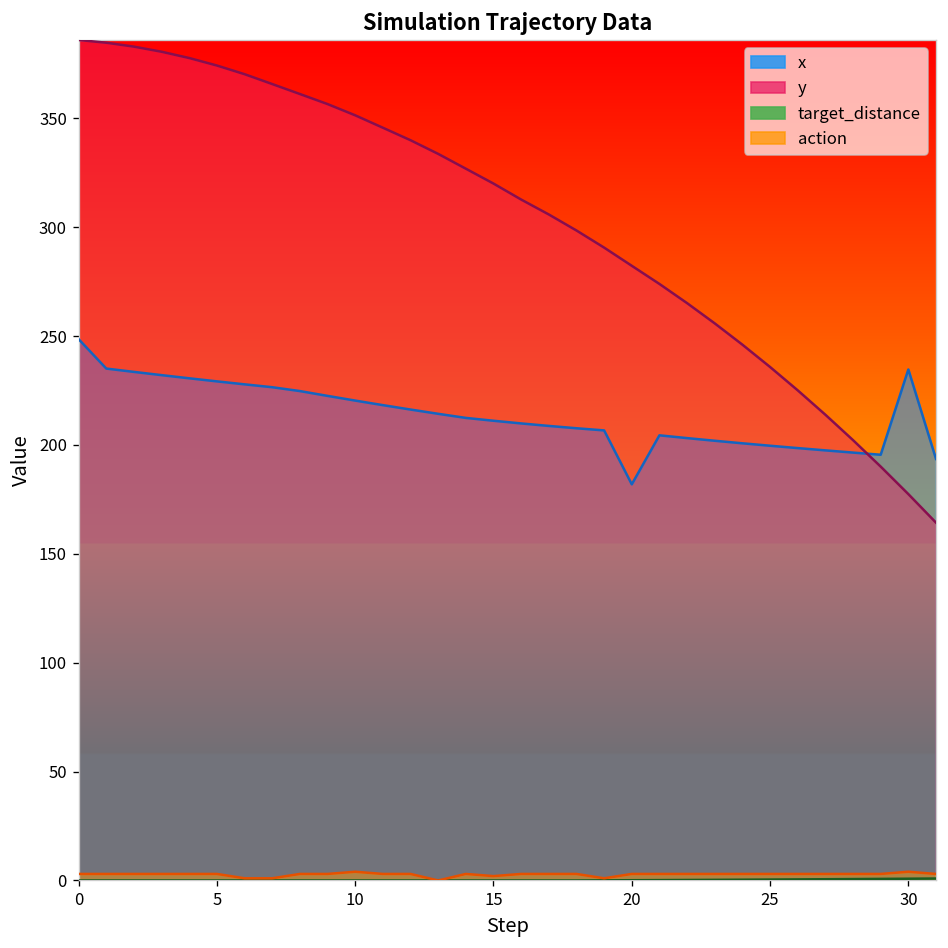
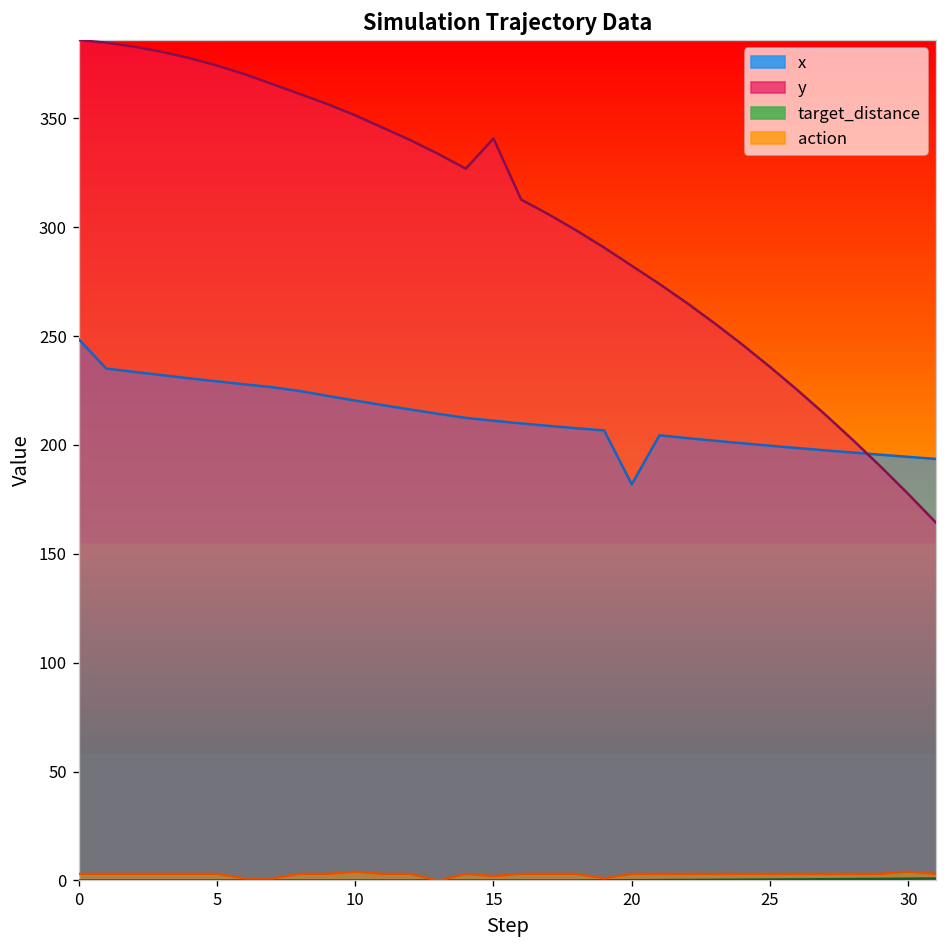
y, 15: 320 -> 341
x, 30: 235 -> 195
